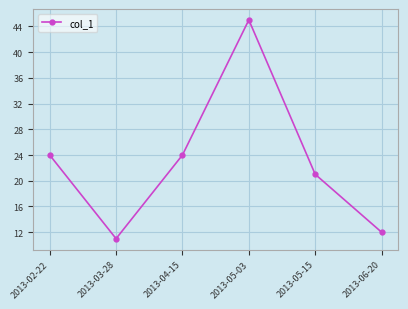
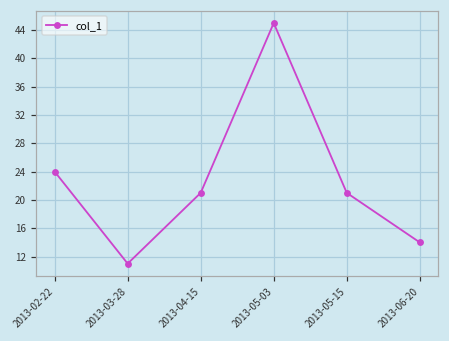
2013-04-15: 24 -> 21
2013-06-20: 12 -> 14
